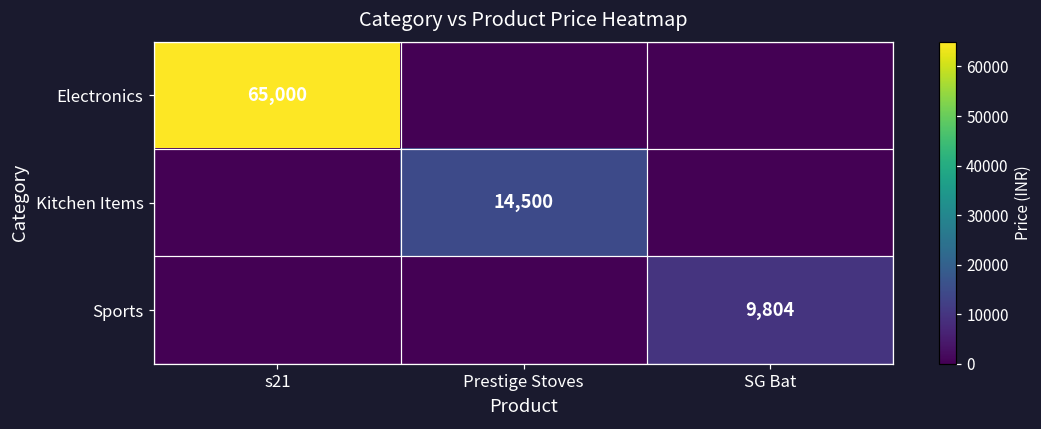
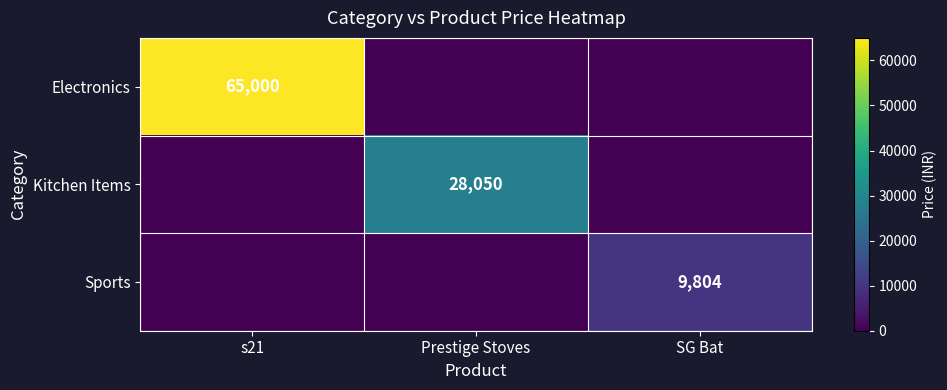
Kitchen Items, Prestige Stoves: 14,500 -> 28,050
